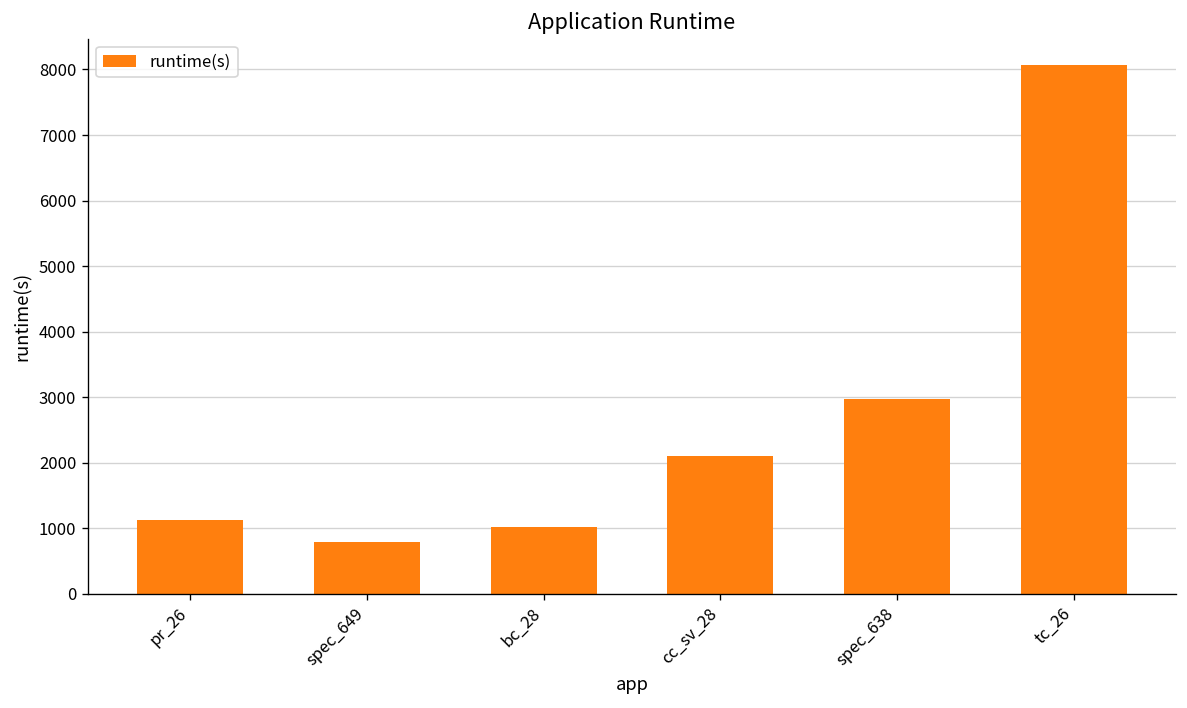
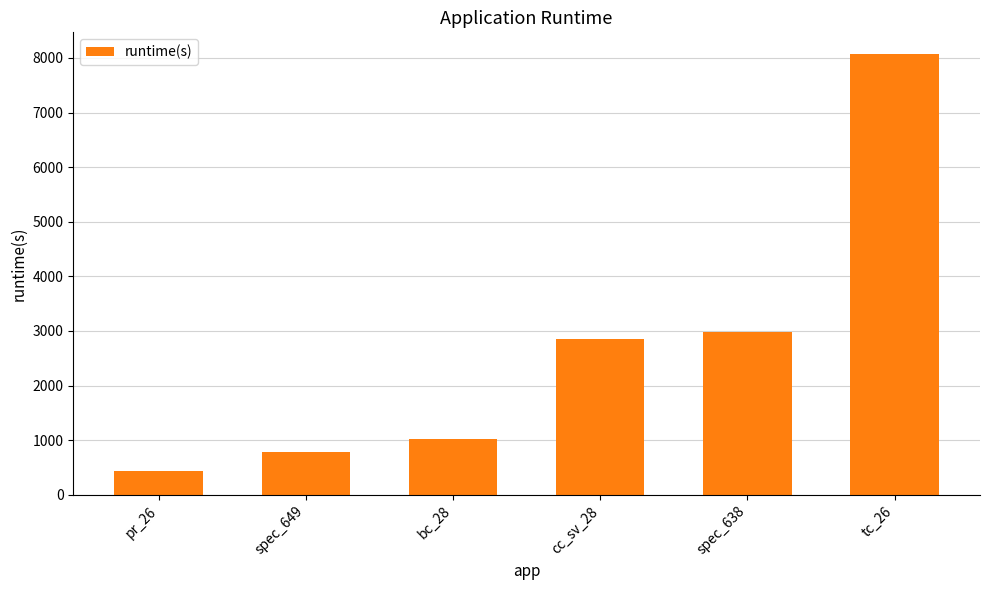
pr_26: 1100 -> 400
cc_sv_28: 2100 -> 2800
